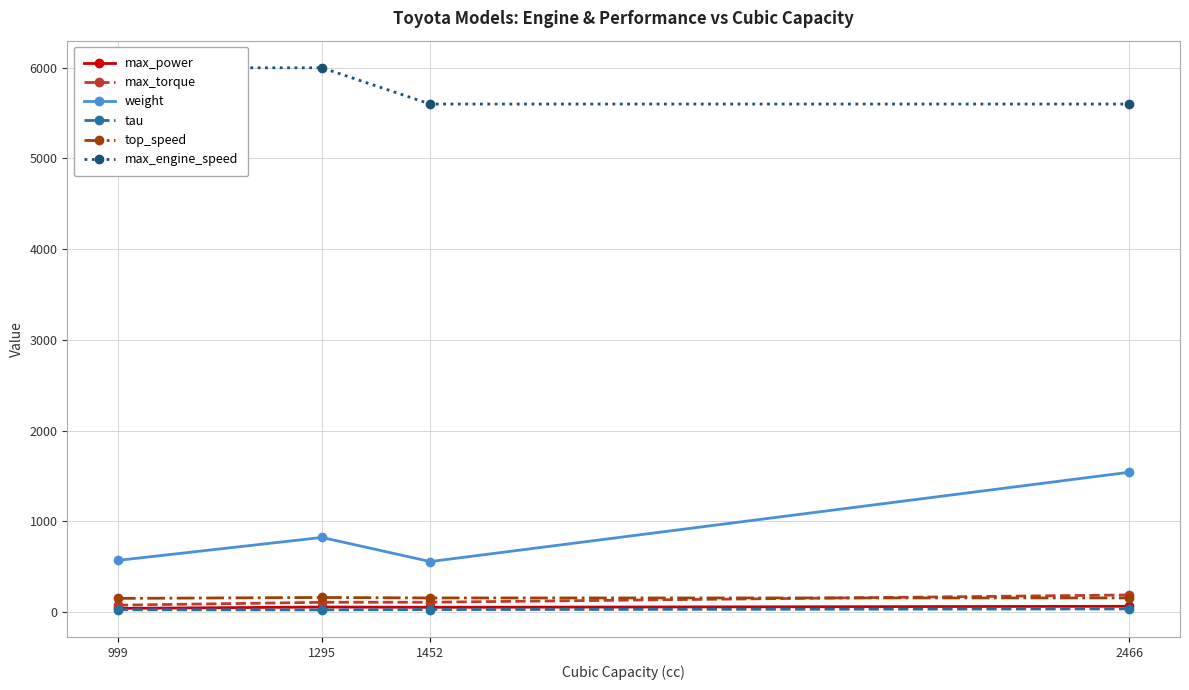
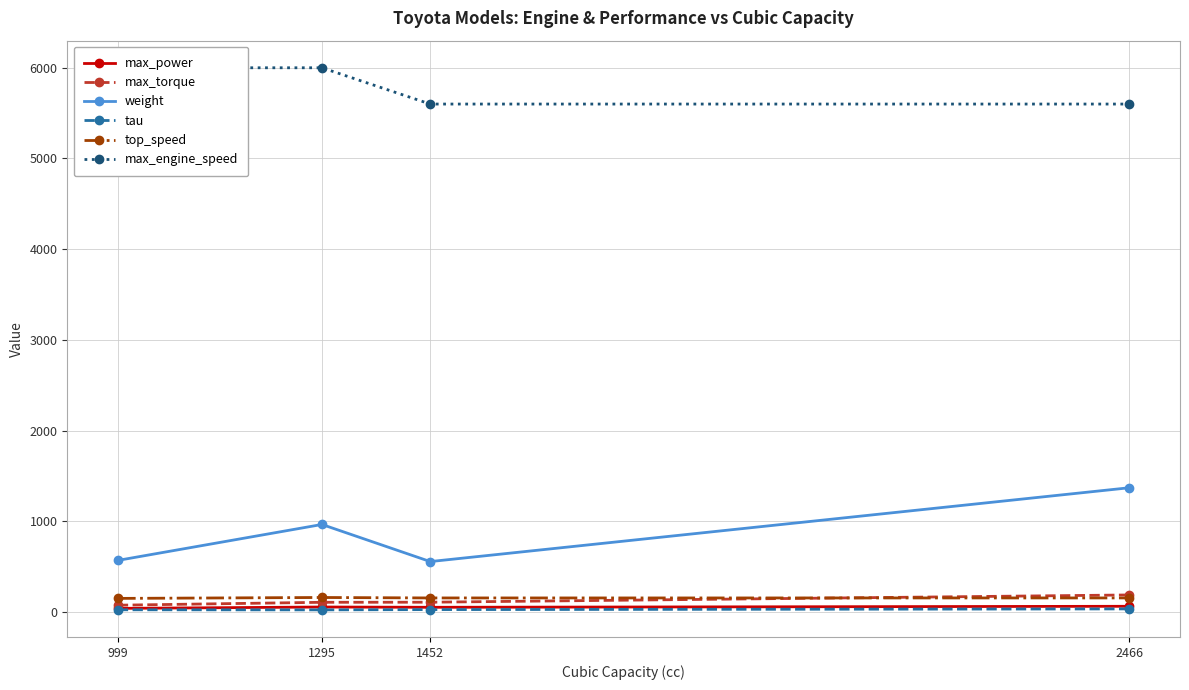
weight, 1295: 800 -> 1000
weight, 2466: 1500 -> 1400
